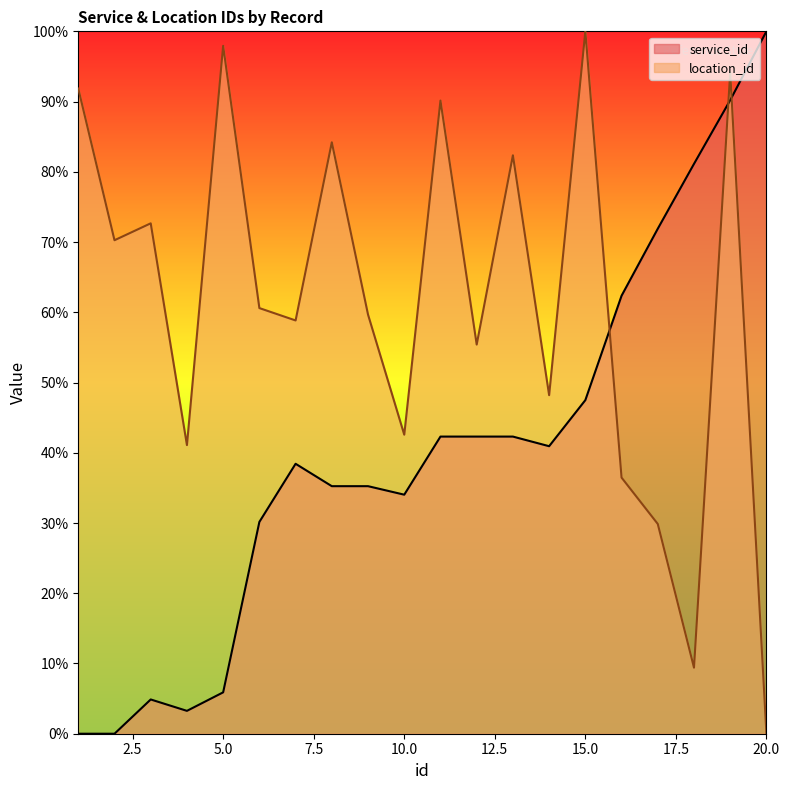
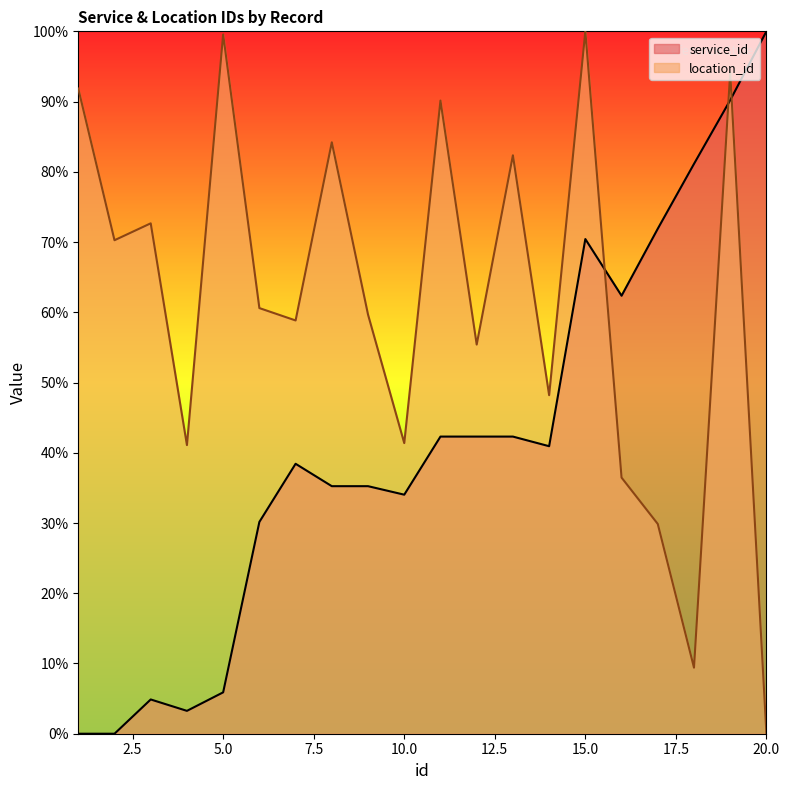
location_id, 5.0: 98% -> 100%
location_id, 10.0: 43% -> 41%
service_id, 15.0: 47% -> 70%
